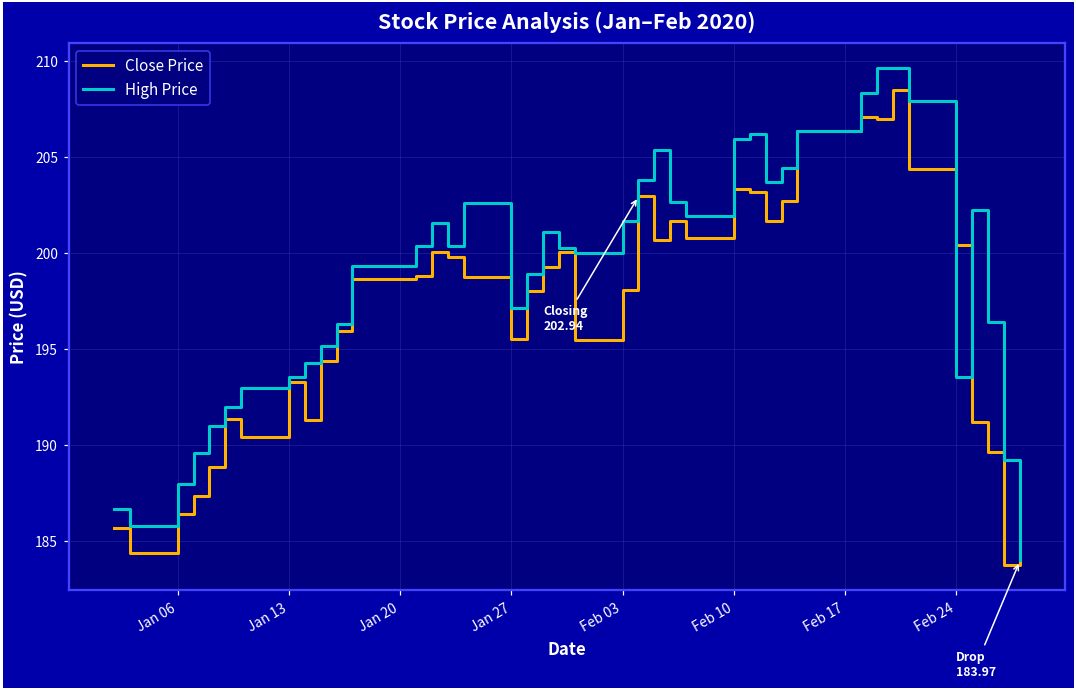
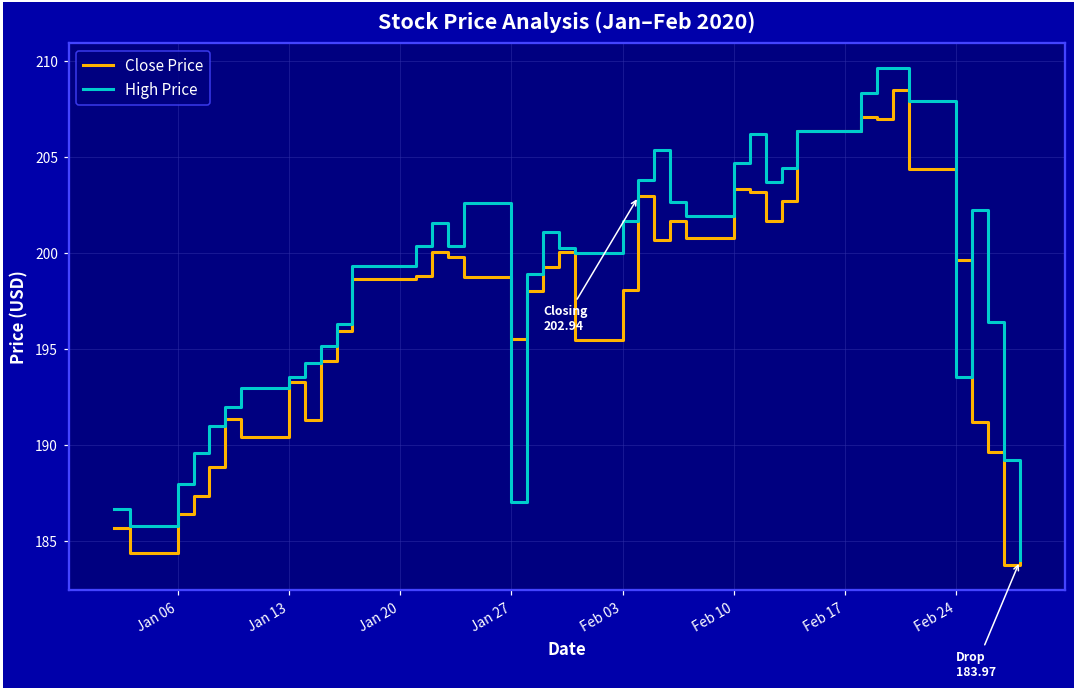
High Price, Jan 27: 197.1 -> 187.0
High Price, Feb 10: 205.9 -> 204.7
Close Price, Feb 24: 200.4 -> 199.6
